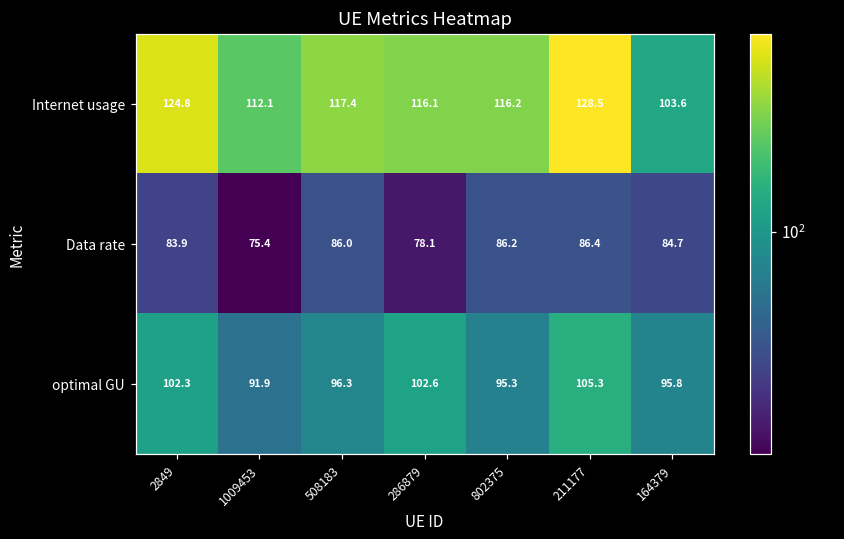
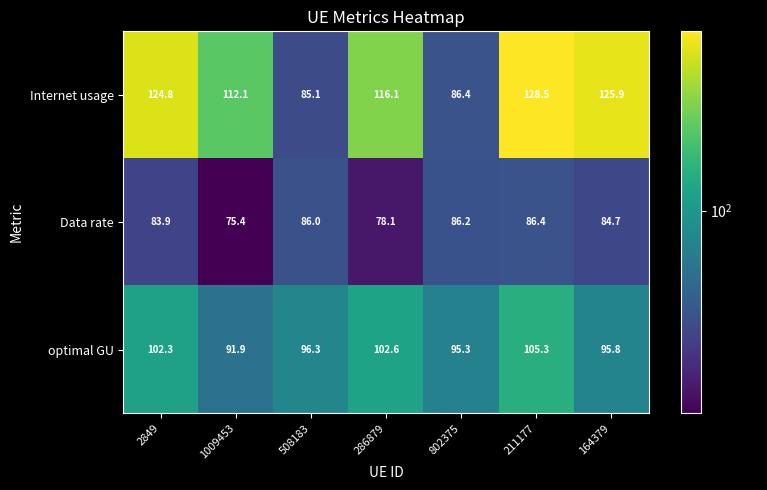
Internet usage, 508183: 117.4 -> 85.1
Internet usage, 802375: 116.2 -> 86.4
Internet usage, 164379: 103.6 -> 125.9
